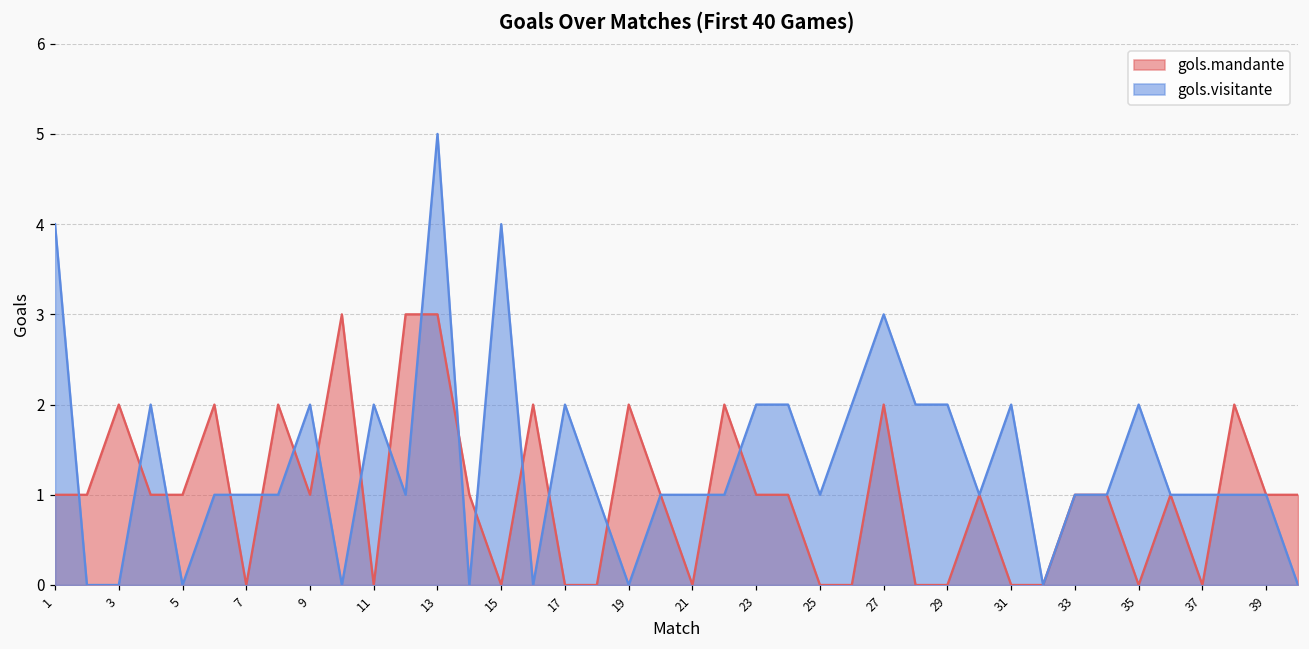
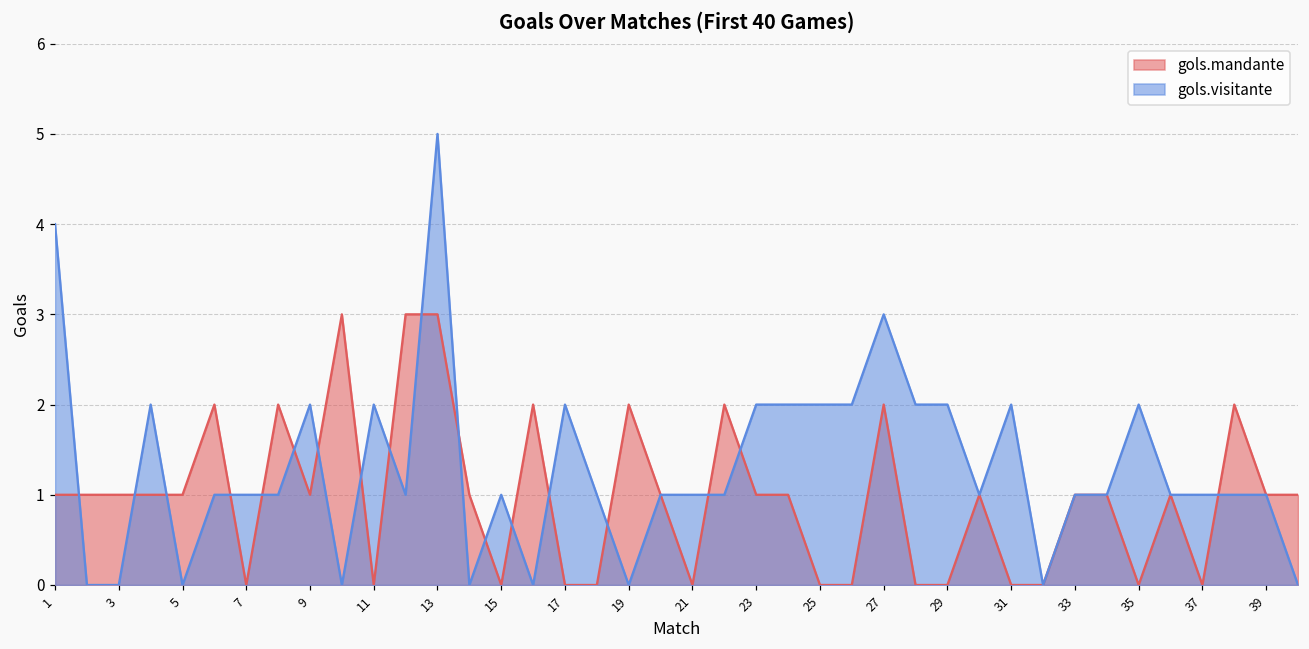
gols.mandante, 3: 2 -> 1
gols.visitante, 15: 4 -> 1
gols.visitante, 25: 1 -> 2
